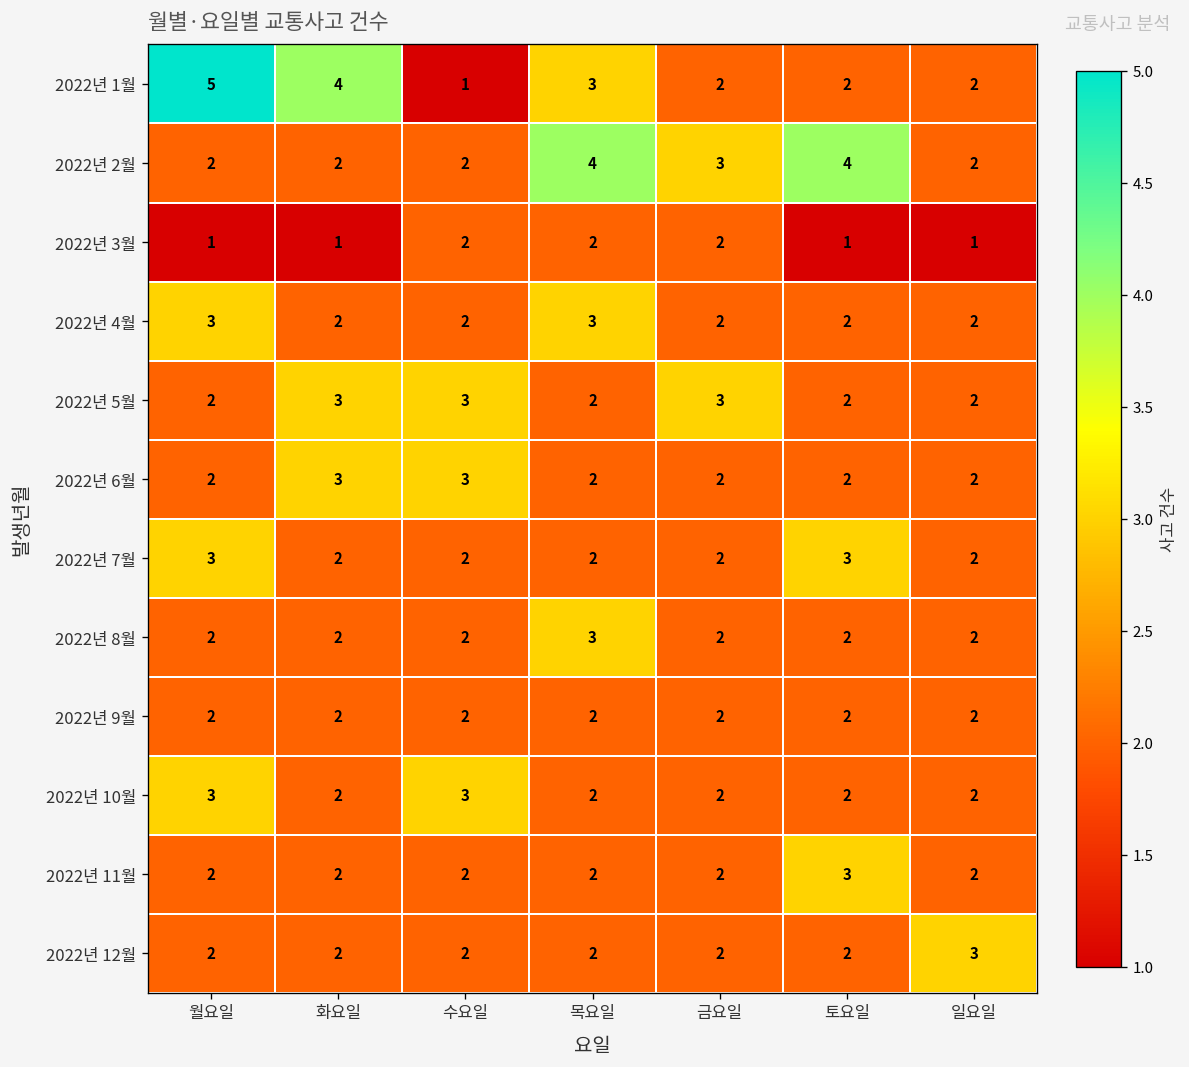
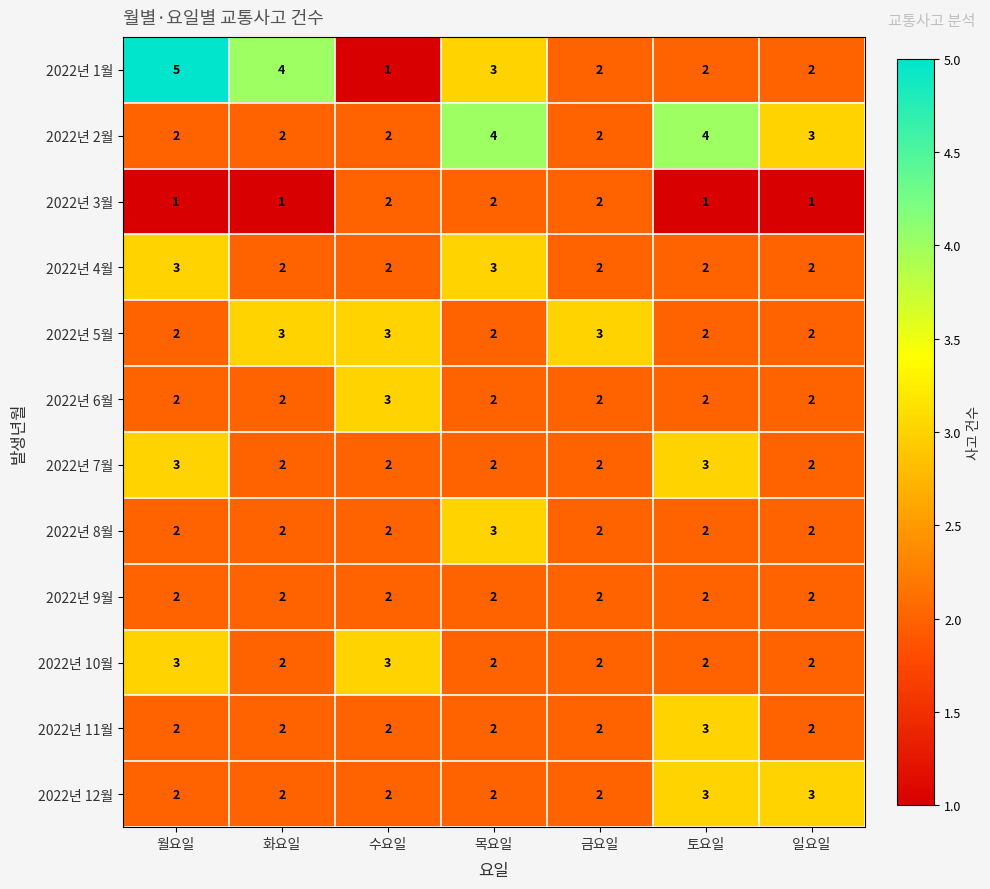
2022년 2월, 금요일: 3 -> 2
2022년 2월, 일요일: 2 -> 3
2022년 6월, 화요일: 3 -> 2
2022년 12월, 토요일: 2 -> 3
